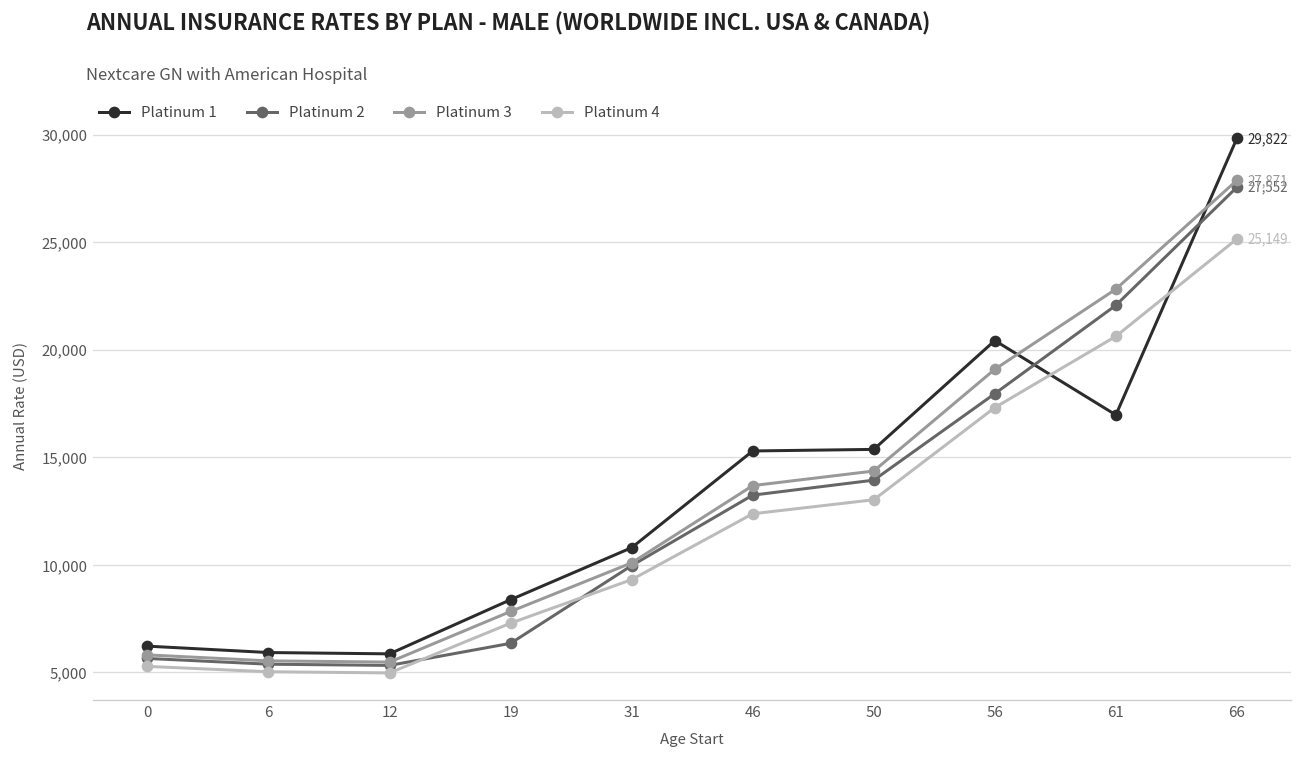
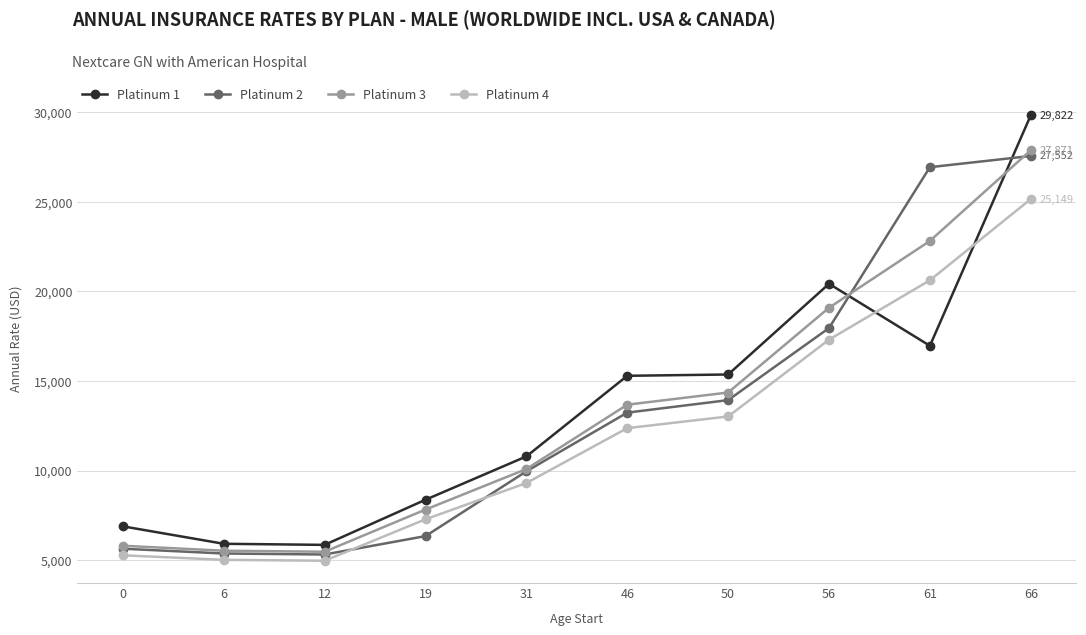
Platinum 1, 0: 6,200 -> 6,900
Platinum 2, 61: 22,100 -> 26,900
